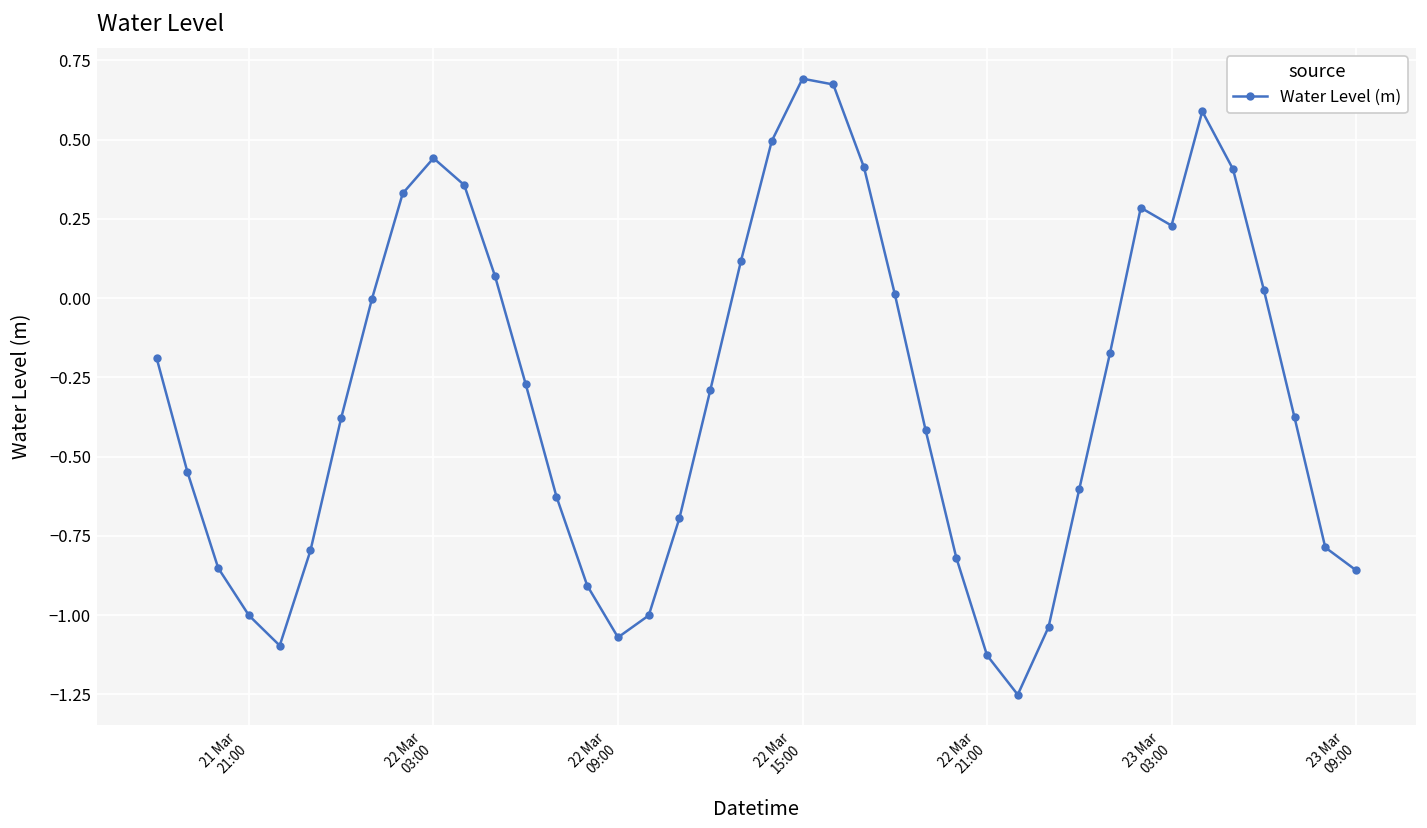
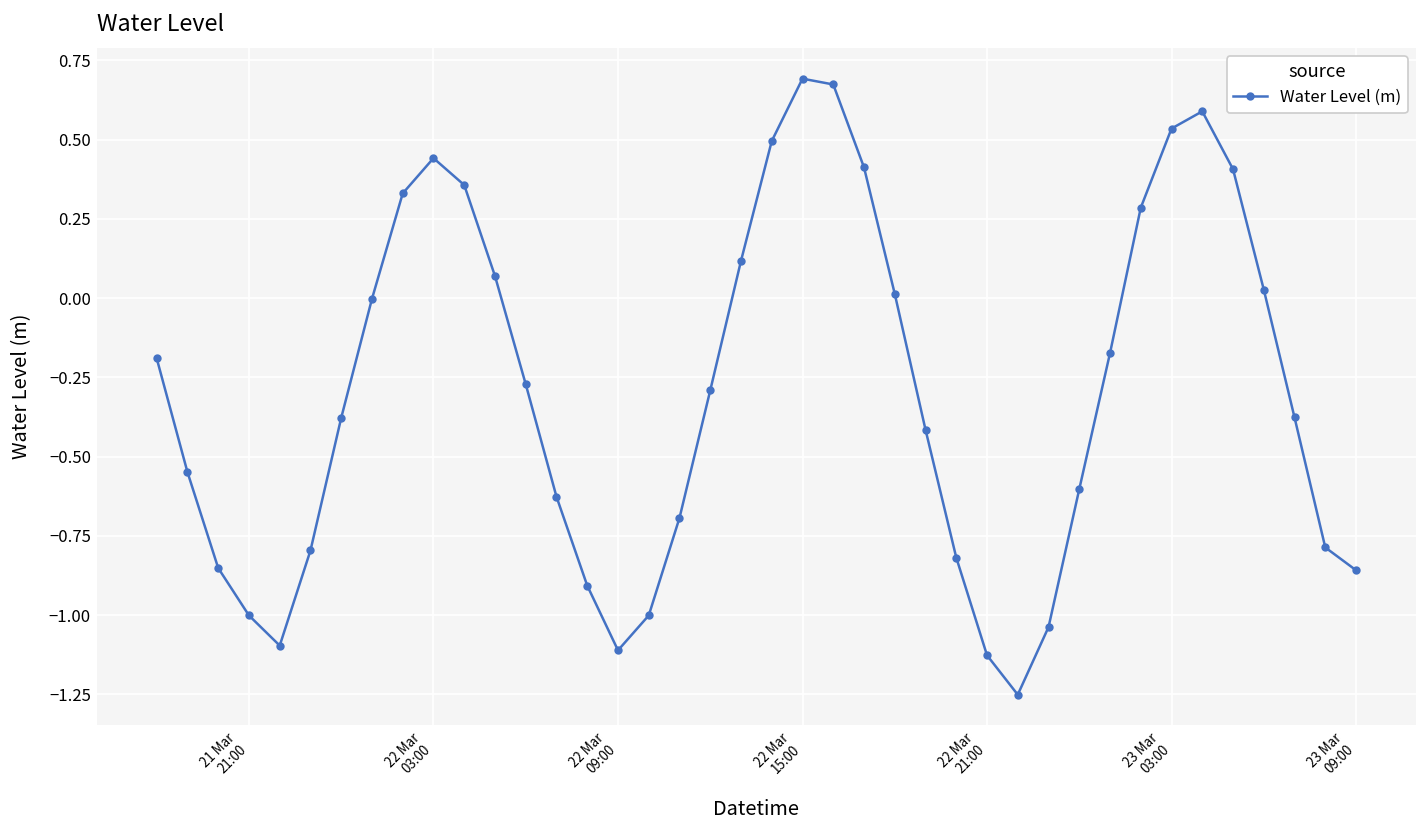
22 Mar 09:00: -1.07 -> -1.11
23 Mar 03:00: 0.23 -> 0.53
